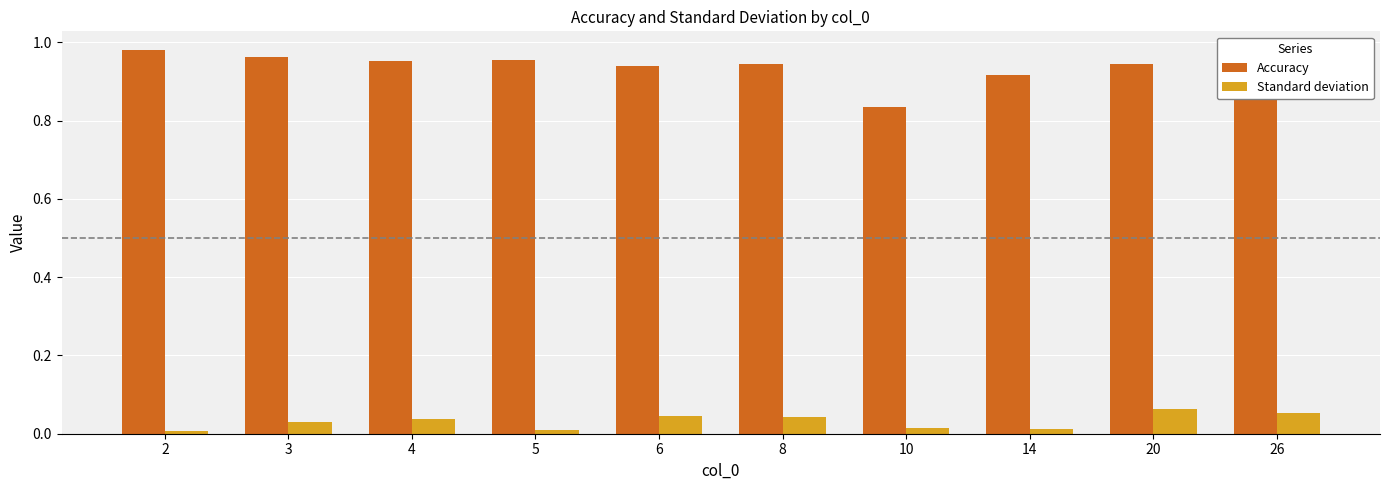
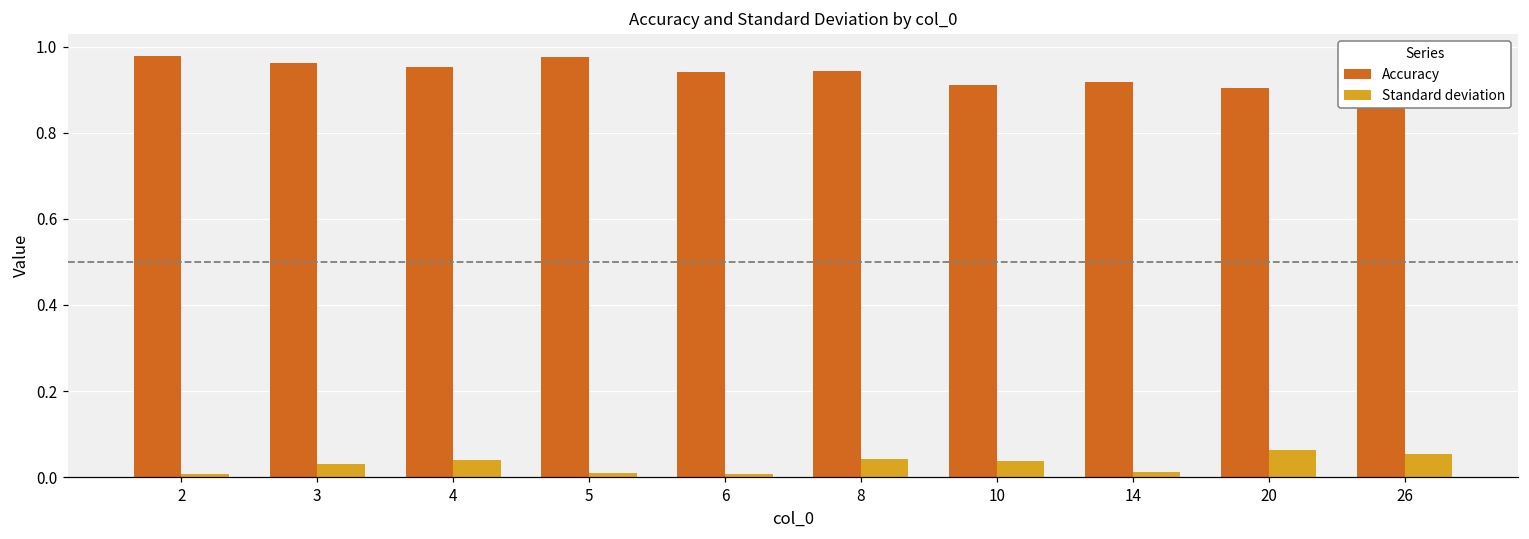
Accuracy, 5: 0.96 -> 0.98
Standard deviation, 6: 0.05 -> 0.01
Accuracy, 10: 0.83 -> 0.91
Standard deviation, 10: 0.01 -> 0.04
Accuracy, 20: 0.95 -> 0.90
